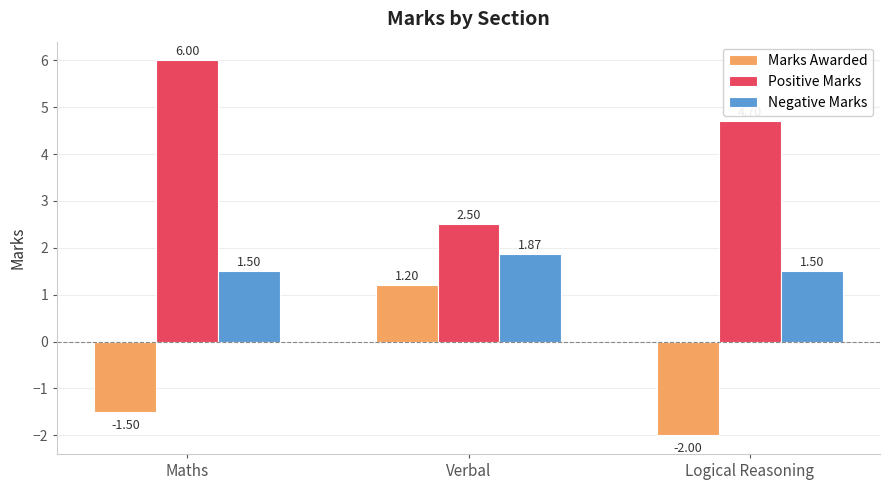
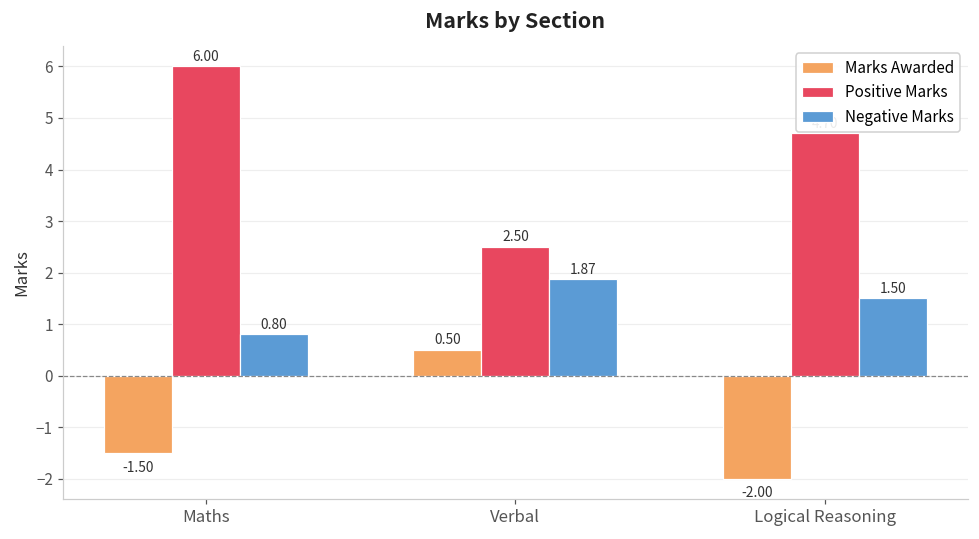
Negative Marks, Maths: 1.50 -> 0.80
Marks Awarded, Verbal: 1.20 -> 0.50
